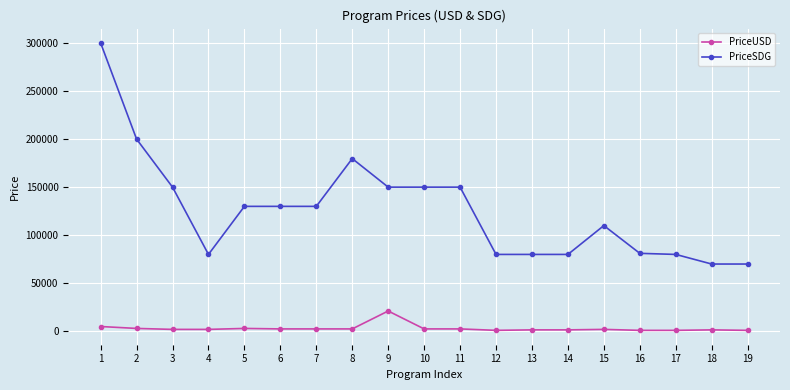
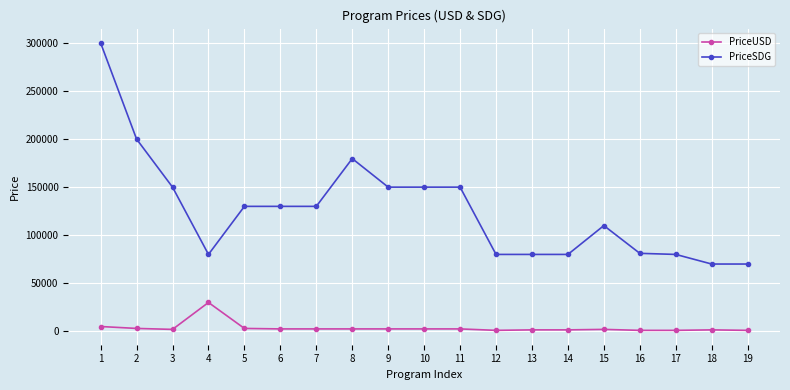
PriceUSD, 4: 0 -> 30000
PriceUSD, 9: 20000 -> 0
